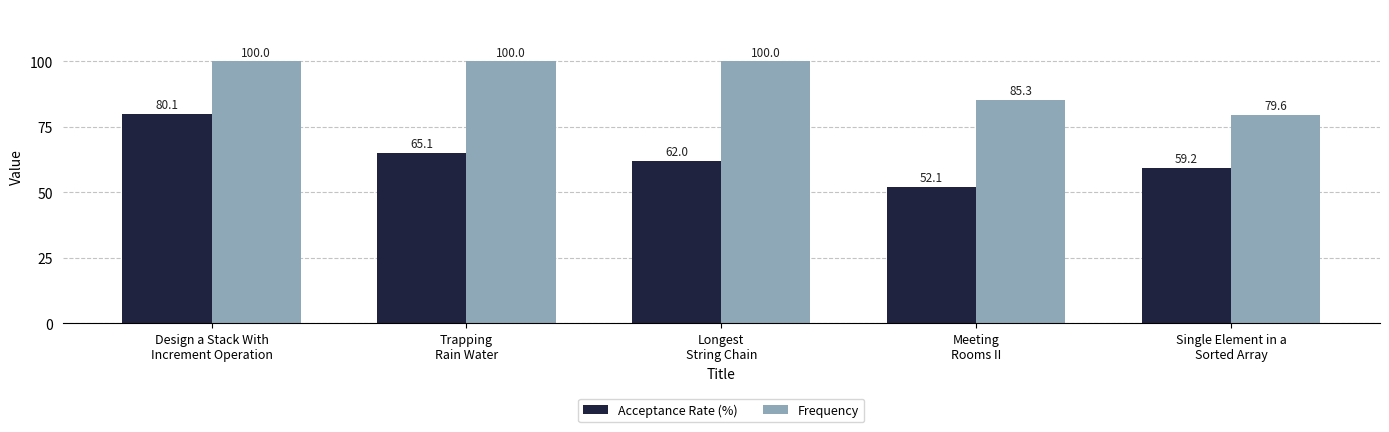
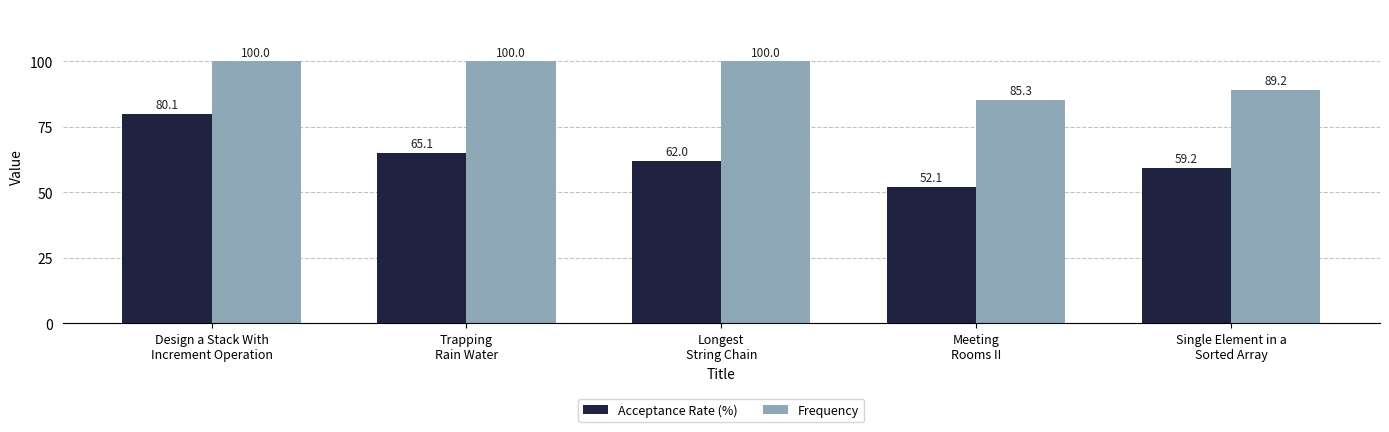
Frequency, Single Element in a Sorted Array: 79.6 -> 89.2
